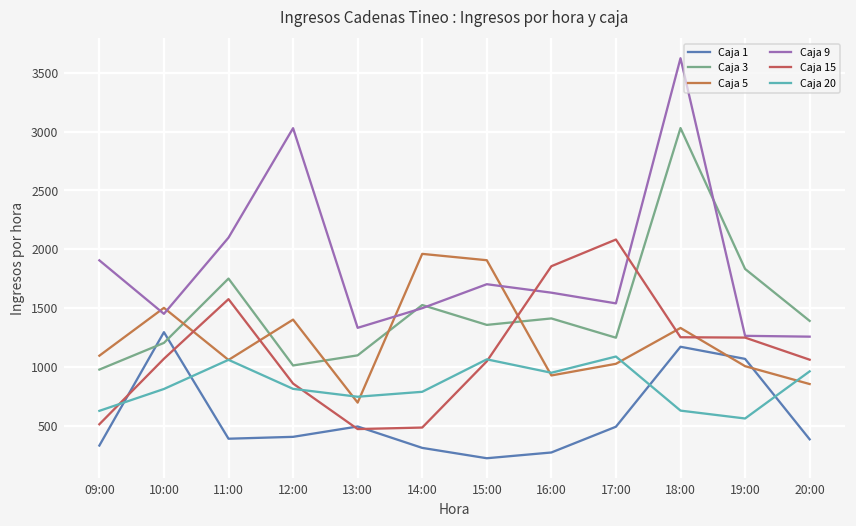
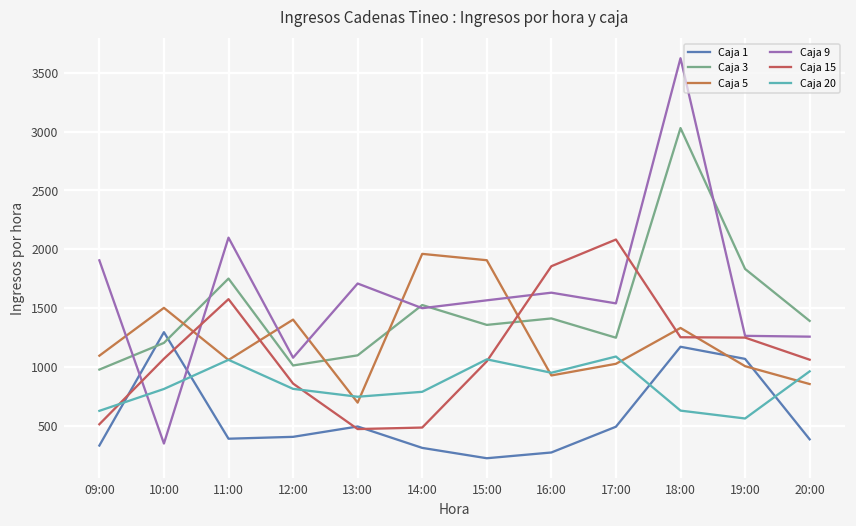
Caja 9, 10:00: 1450 -> 350
Caja 9, 12:00: 3030 -> 1080
Caja 9, 13:00: 1330 -> 1710
Caja 9, 15:00: 1700 -> 1570
